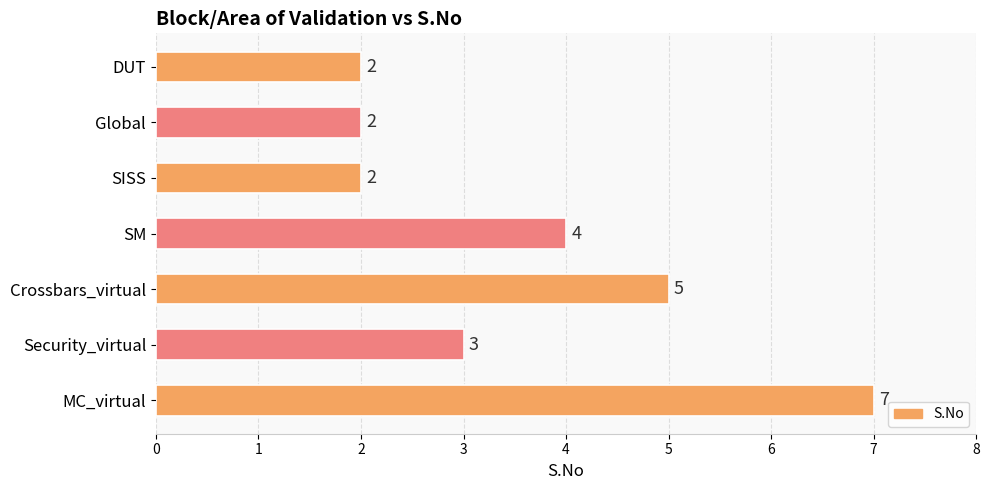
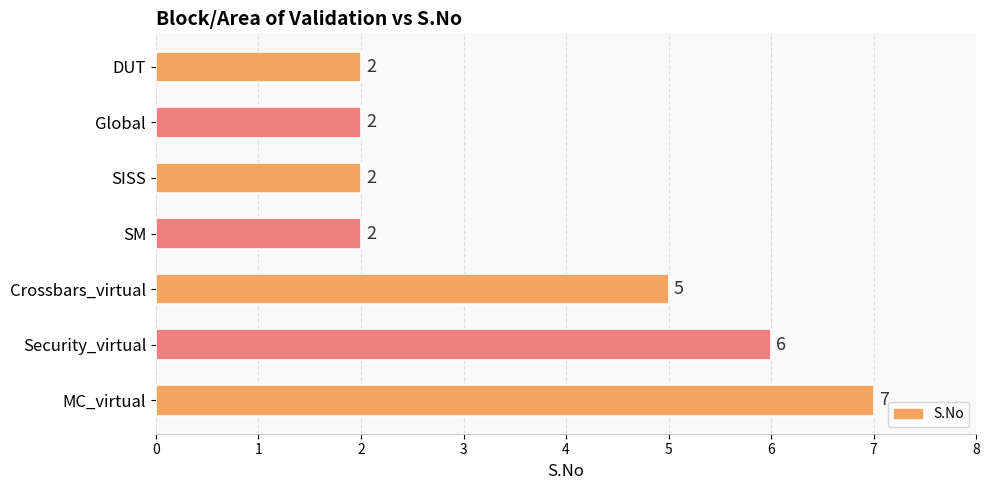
SM: 4 -> 2
Security_virtual: 3 -> 6
